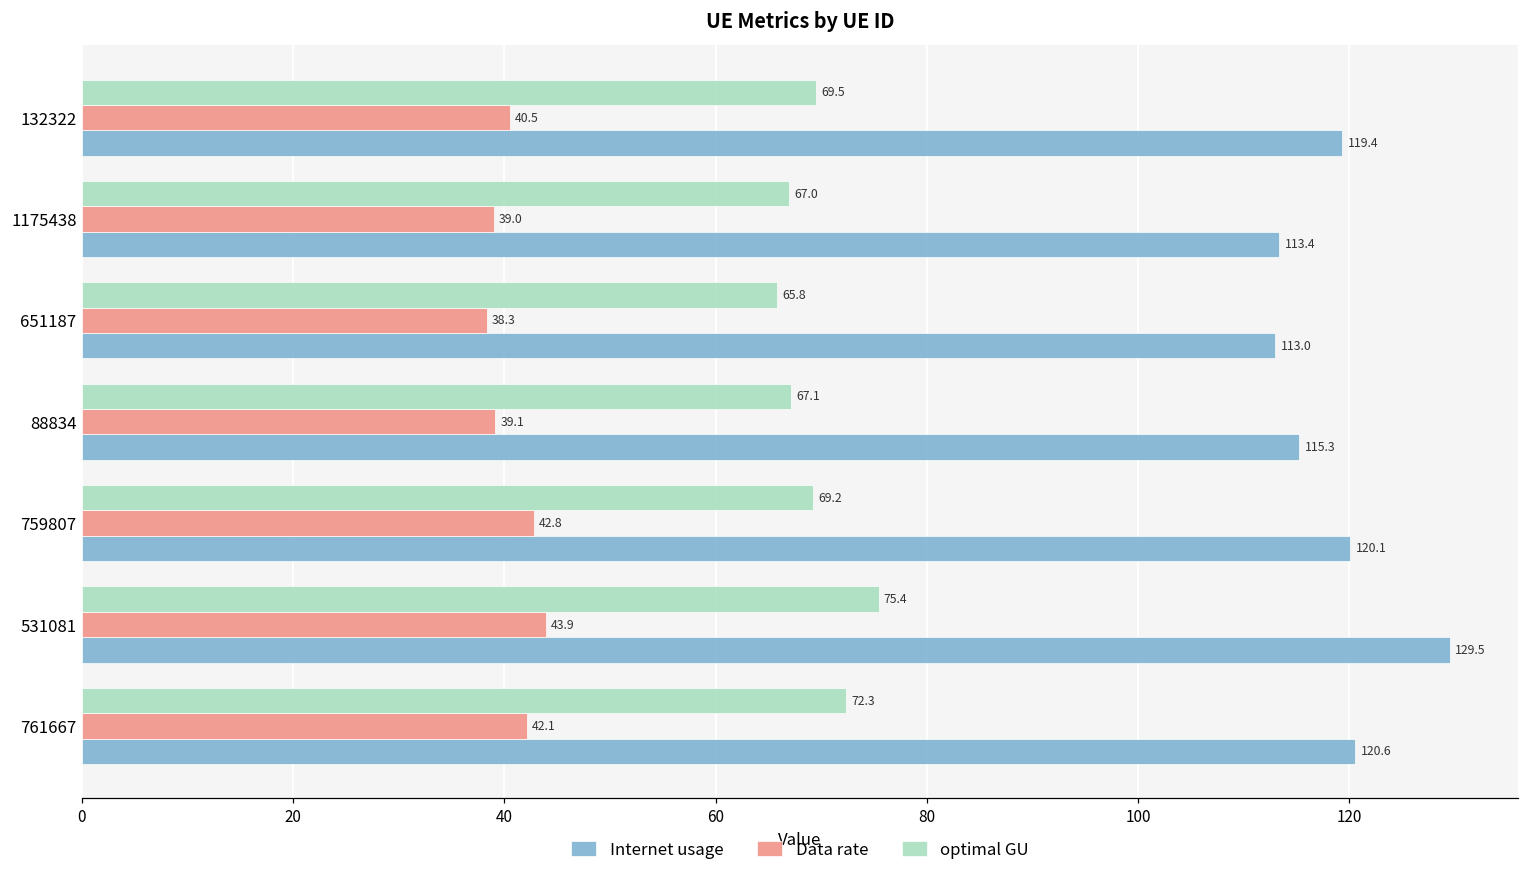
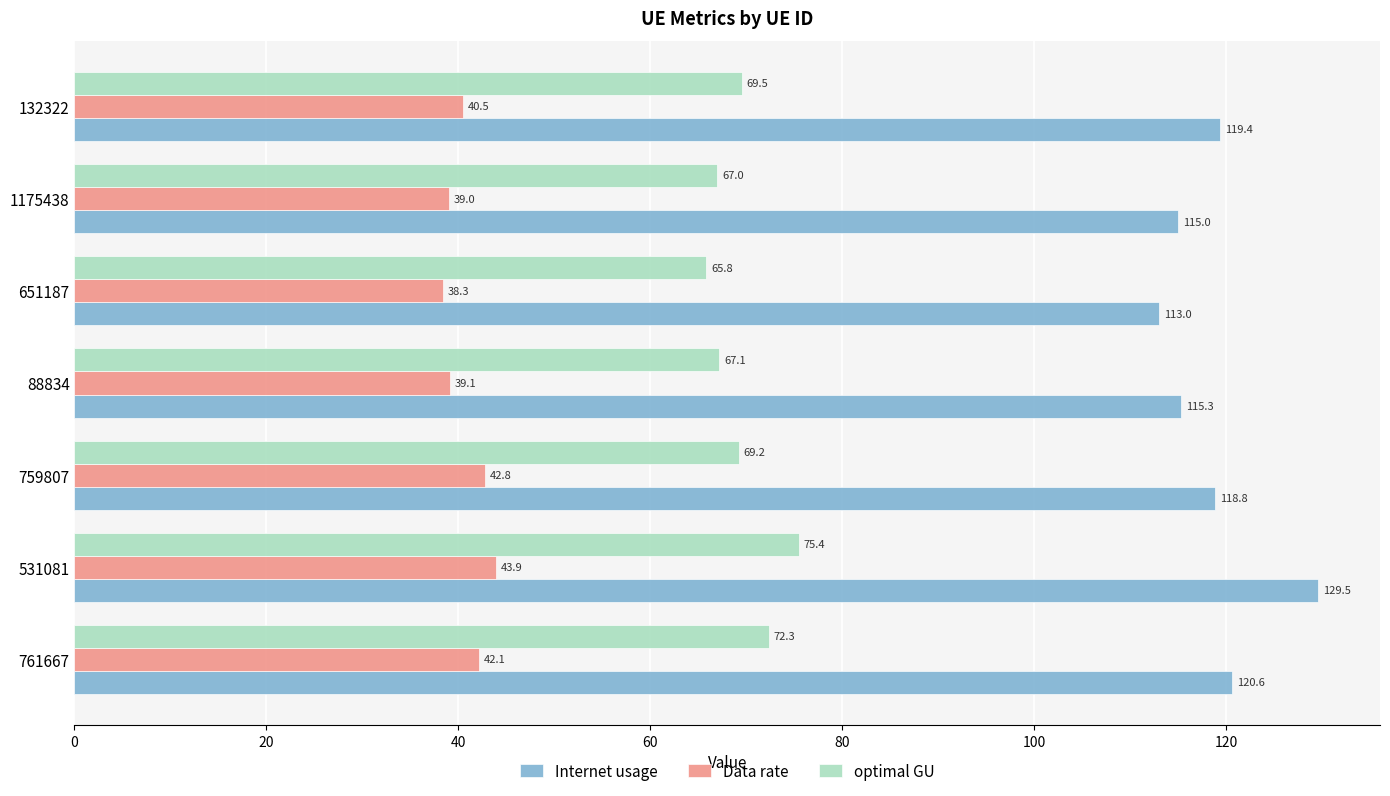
Internet usage, 1175438: 113.4 -> 115.0
Internet usage, 759807: 120.1 -> 118.8
